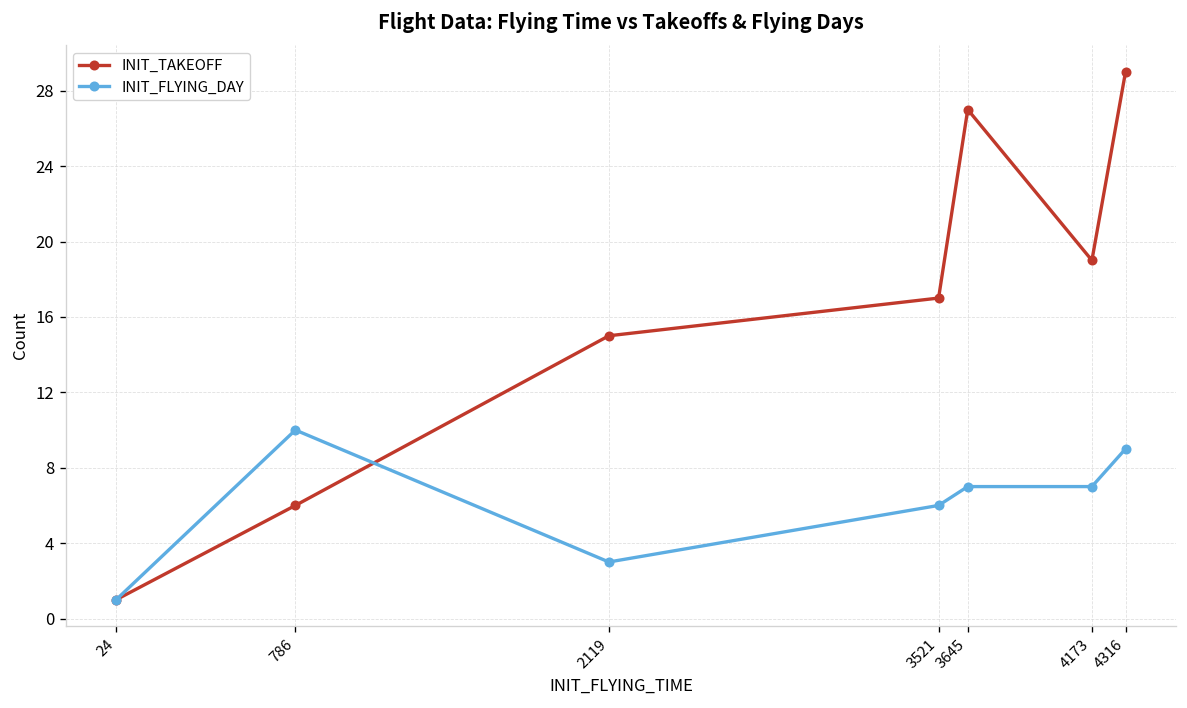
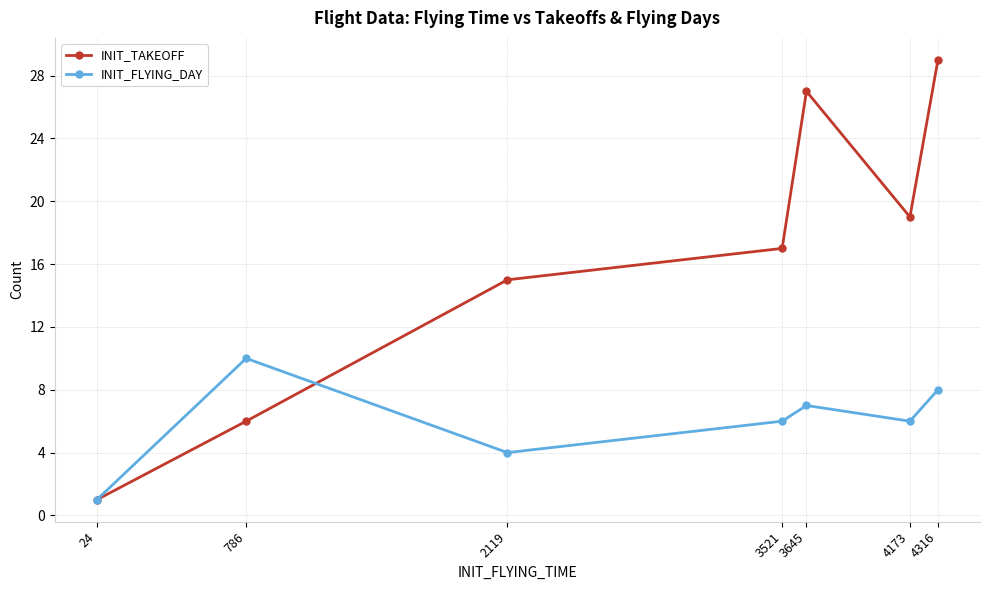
INIT_FLYING_DAY, 2119: 3 -> 4
INIT_FLYING_DAY, 4173: 7 -> 6
INIT_FLYING_DAY, 4316: 9 -> 8
